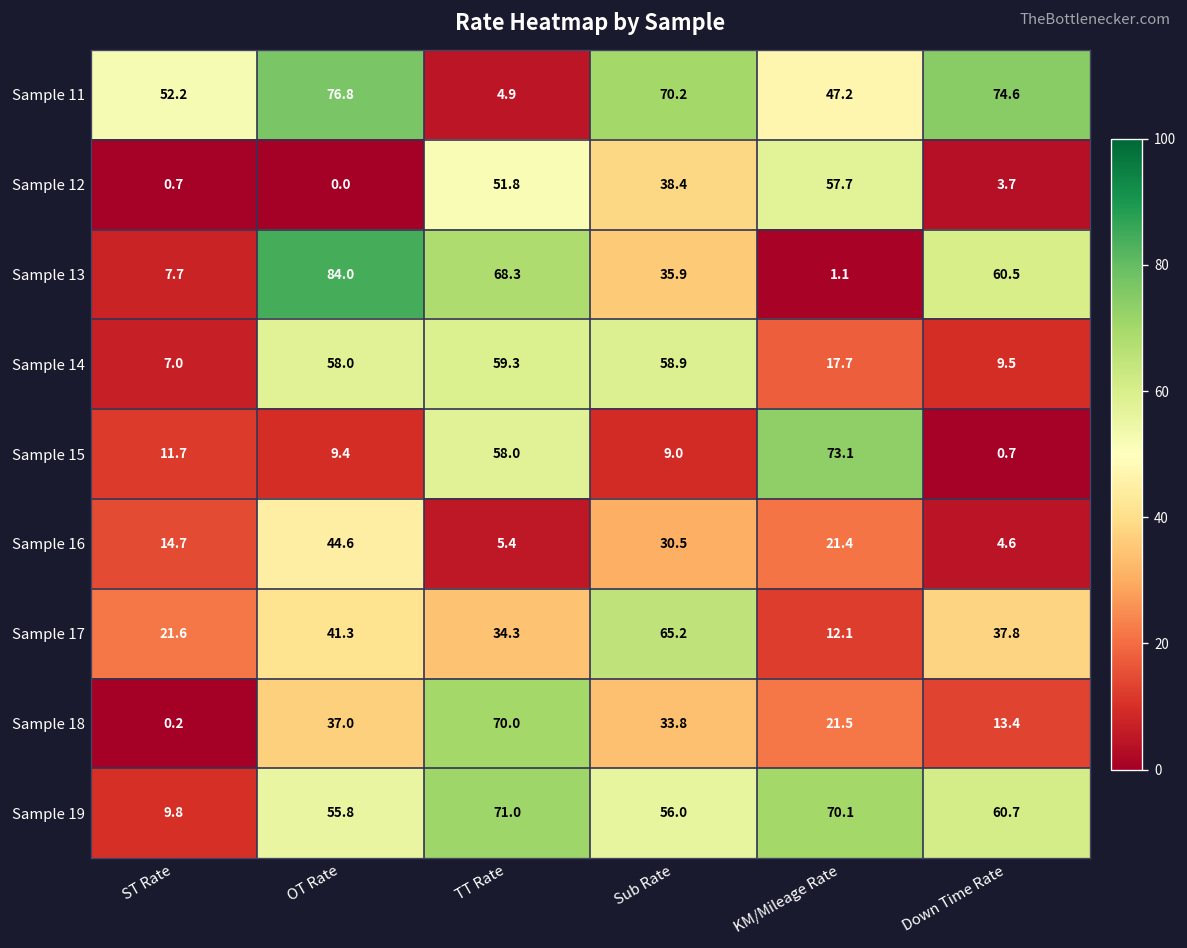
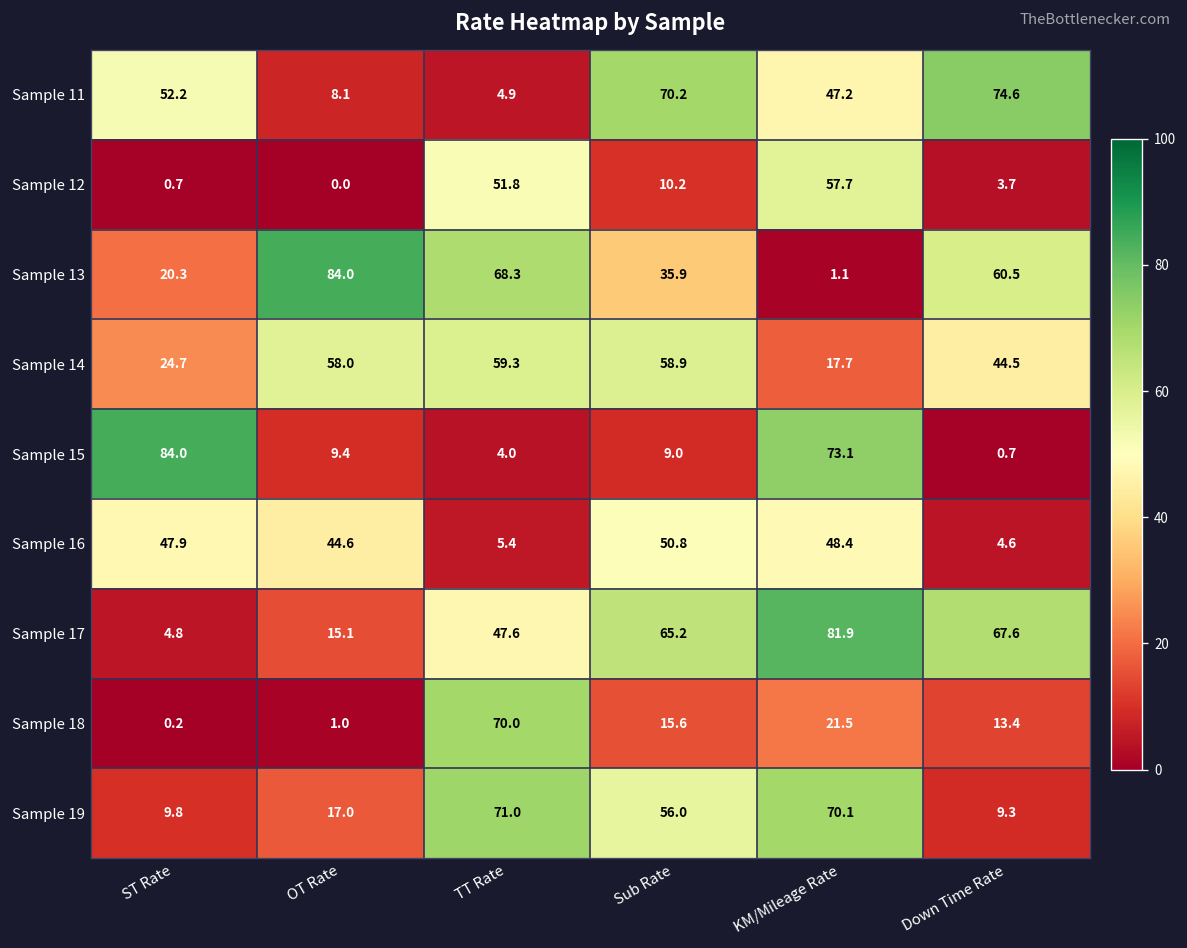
Sample 11, OT Rate: 76.8 -> 8.1
Sample 12, Sub Rate: 38.4 -> 10.2
Sample 13, ST Rate: 7.7 -> 20.3
Sample 14, ST Rate: 7.0 -> 24.7
Sample 14, Down Time Rate: 9.5 -> 44.5
Sample 15, ST Rate: 11.7 -> 84.0
Sample 15, TT Rate: 58.0 -> 4.0
Sample 16, ST Rate: 14.7 -> 47.9
Sample 16, Sub Rate: 30.5 -> 50.8
Sample 16, KM/Mileage Rate: 21.4 -> 48.4
Sample 17, ST Rate: 21.6 -> 4.8
Sample 17, OT Rate: 41.3 -> 15.1
Sample 17, TT Rate: 34.3 -> 47.6
Sample 17, KM/Mileage Rate: 12.1 -> 81.9
Sample 17, Down Time Rate: 37.8 -> 67.6
Sample 18, OT Rate: 37.0 -> 1.0
Sample 18, Sub Rate: 33.8 -> 15.6
Sample 19, OT Rate: 55.8 -> 17.0
Sample 19, Down Time Rate: 60.7 -> 9.3
